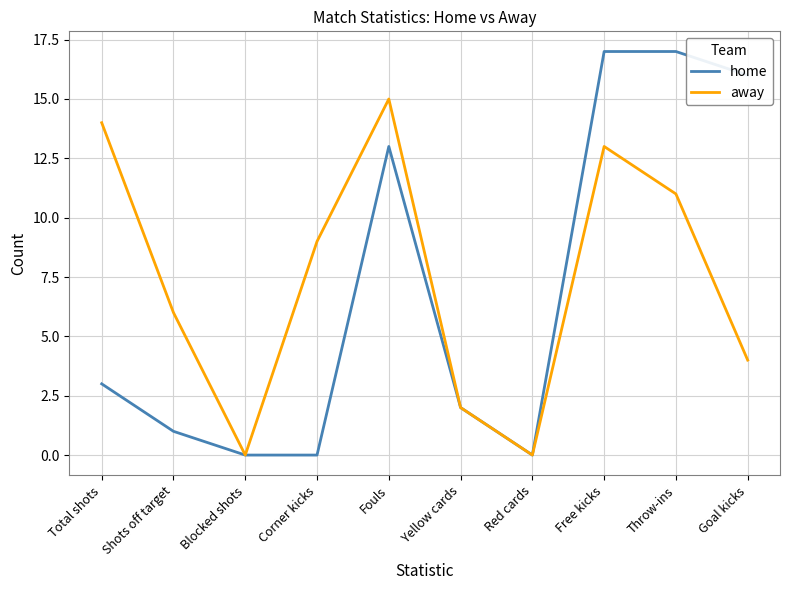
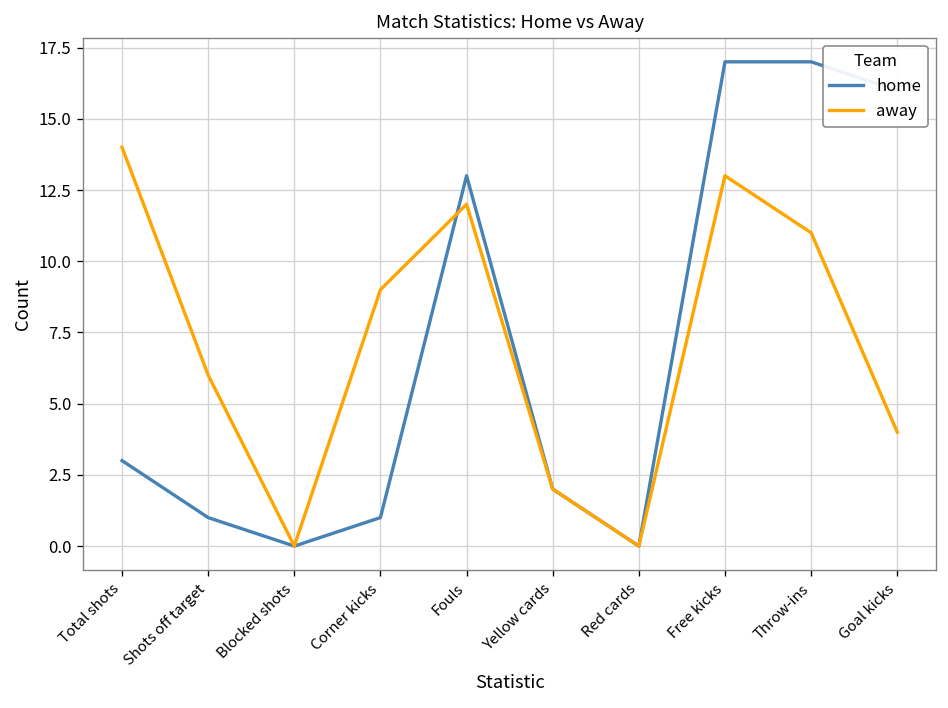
home, Corner kicks: 0 -> 1
away, Fouls: 15 -> 12
